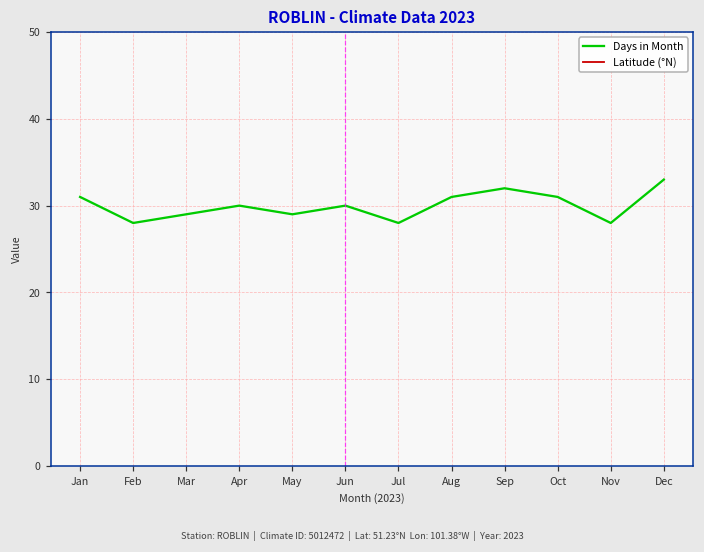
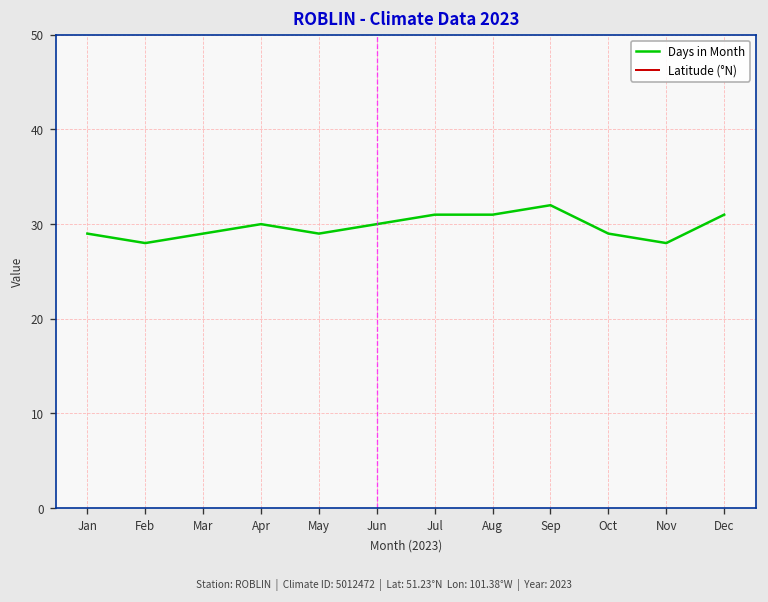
Days in Month, Jan: 31 -> 29
Days in Month, Jul: 28 -> 31
Days in Month, Oct: 31 -> 29
Days in Month, Dec: 33 -> 31
